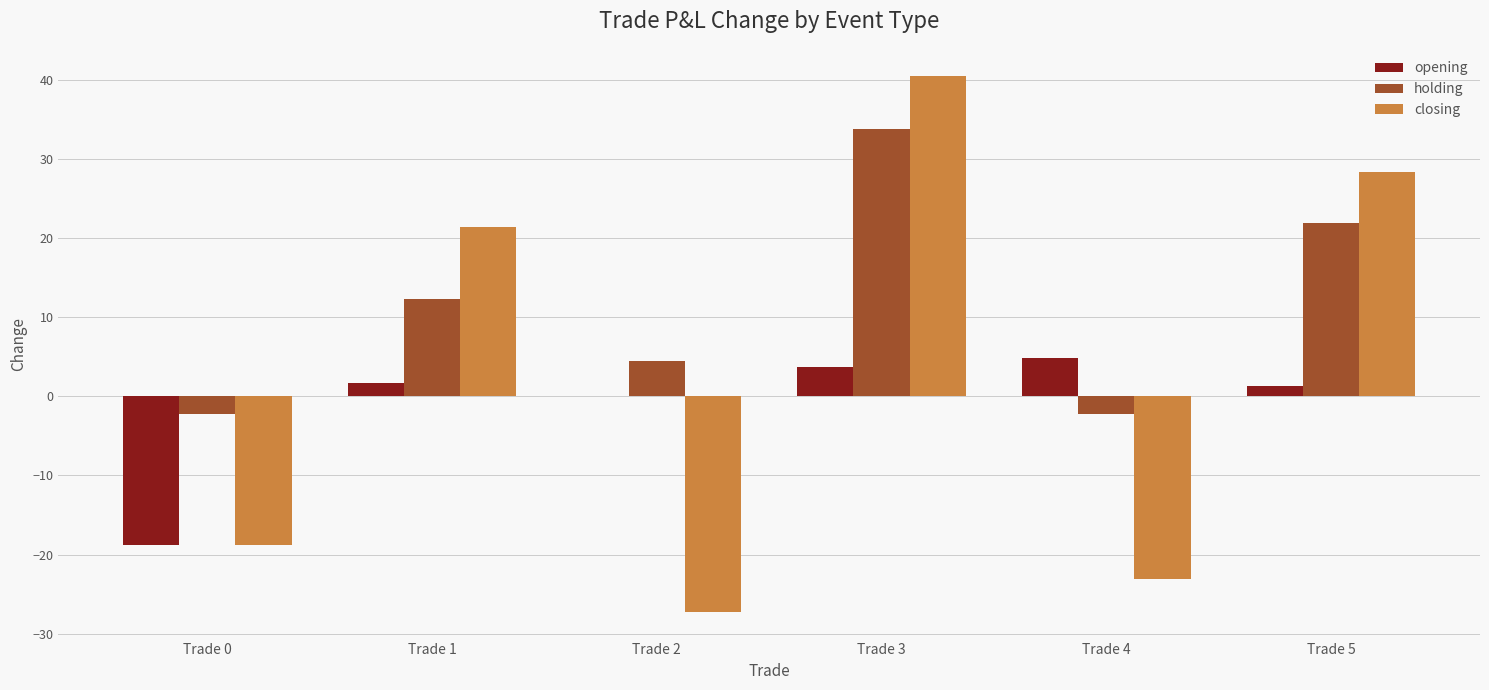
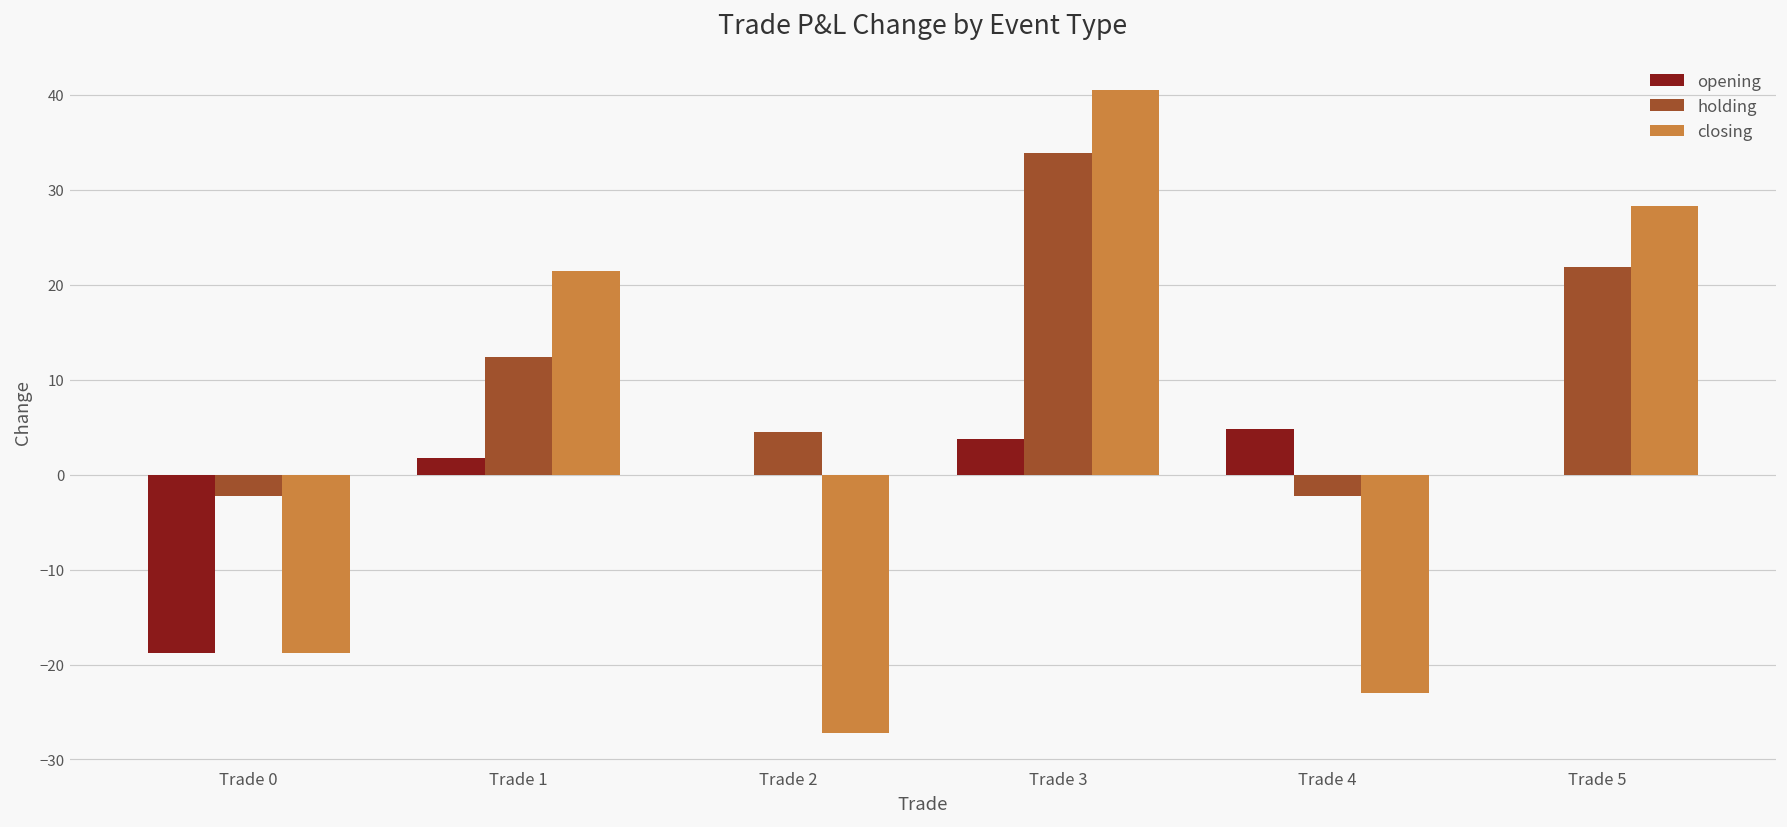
opening, Trade 5: 1 -> 0
